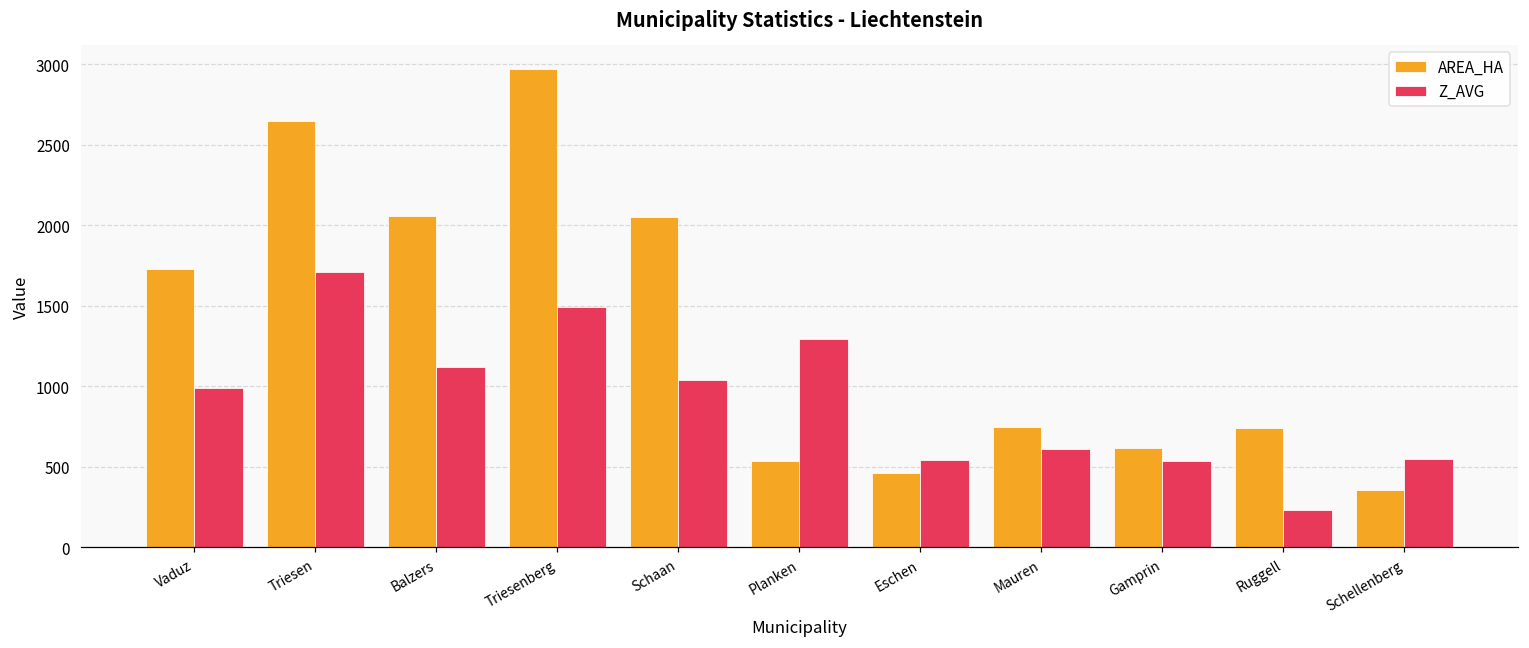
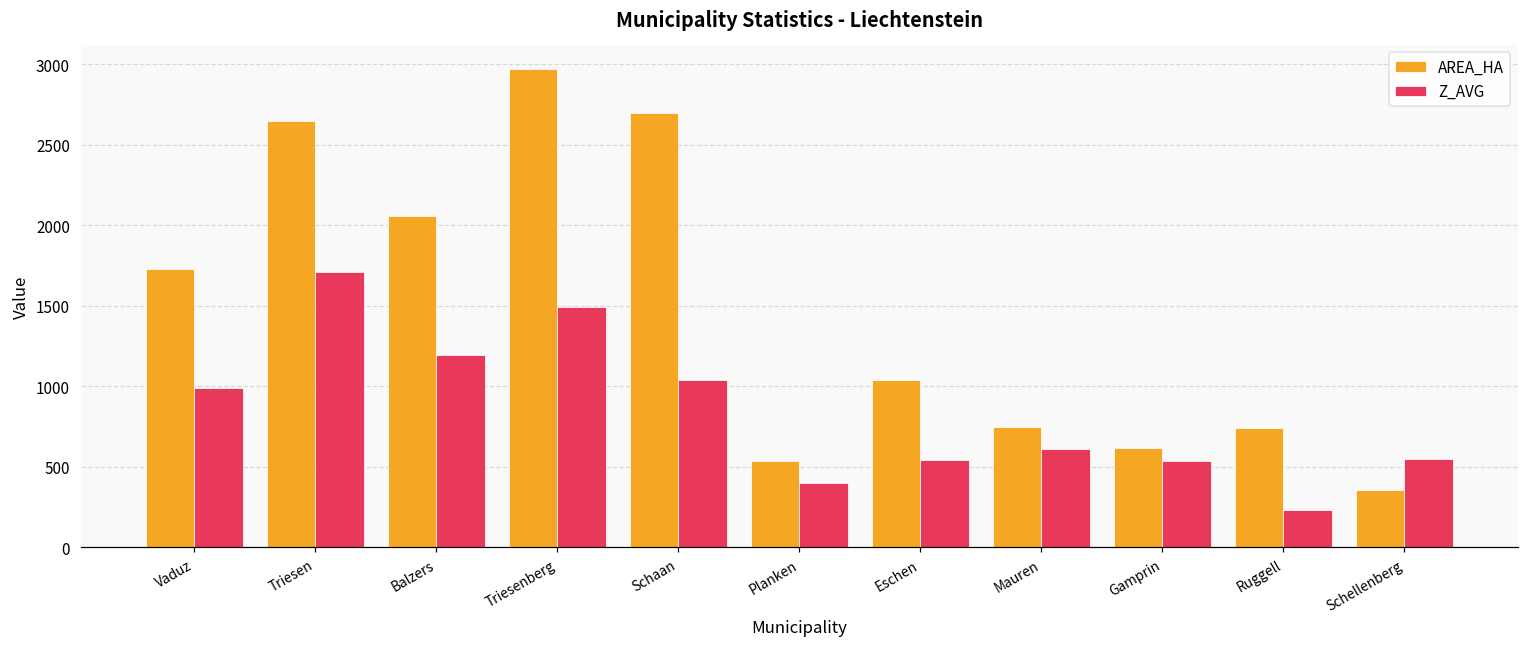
Z_AVG, Balzers: 1120 -> 1200
AREA_HA, Schaan: 2050 -> 2700
Z_AVG, Planken: 1300 -> 400
AREA_HA, Eschen: 460 -> 1040
